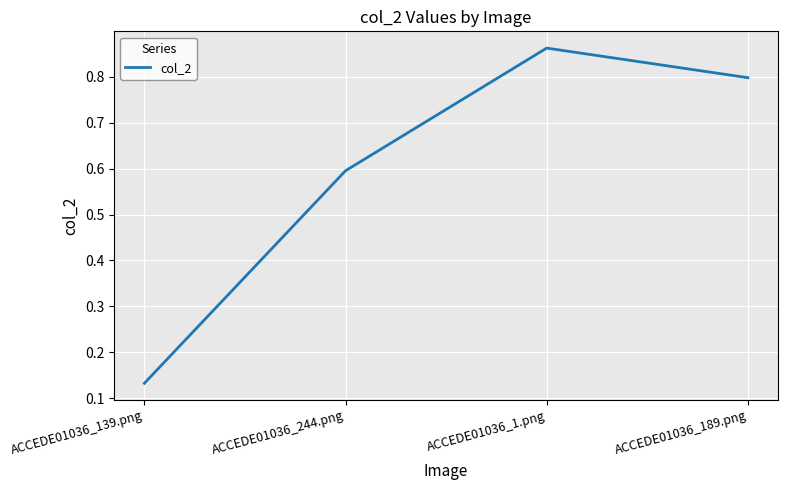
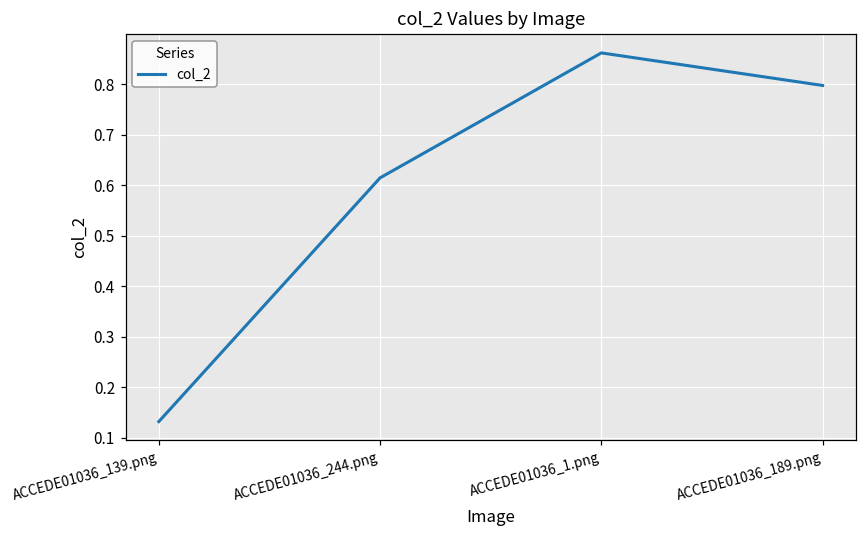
ACCEDE01036_244.png: 0.60 -> 0.62
